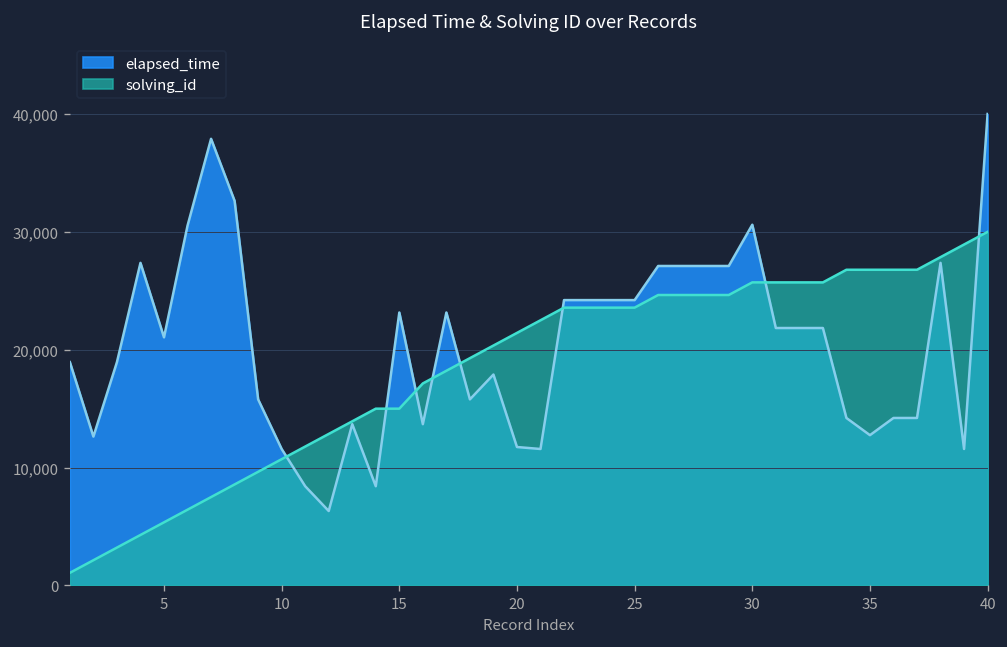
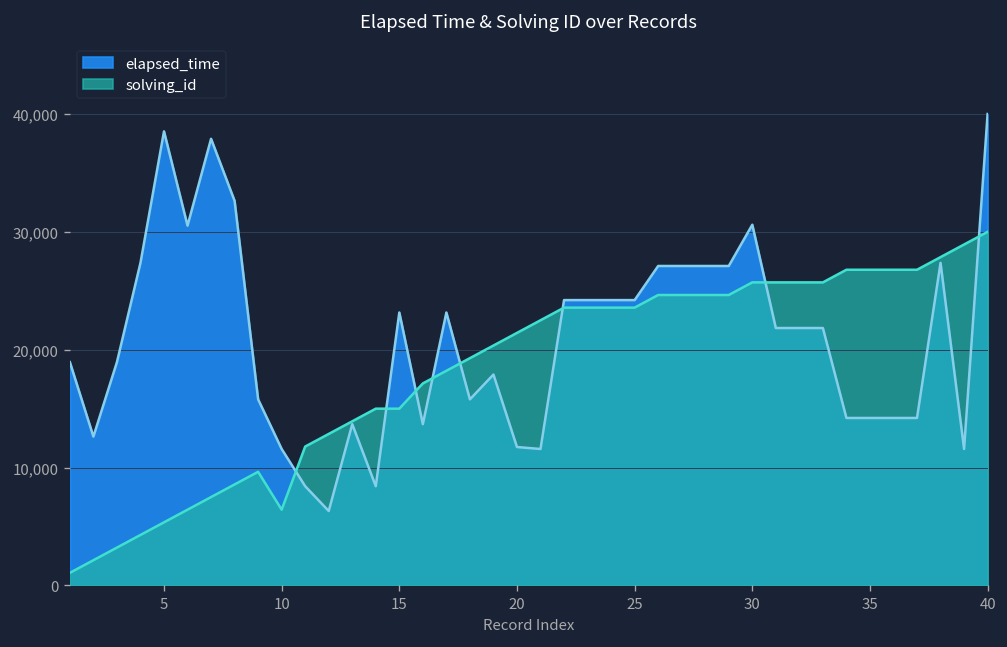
elapsed_time, 5: 21,000 -> 39,000
solving_id, 10: 11,000 -> 6,000
elapsed_time, 35: 13,000 -> 14,000
